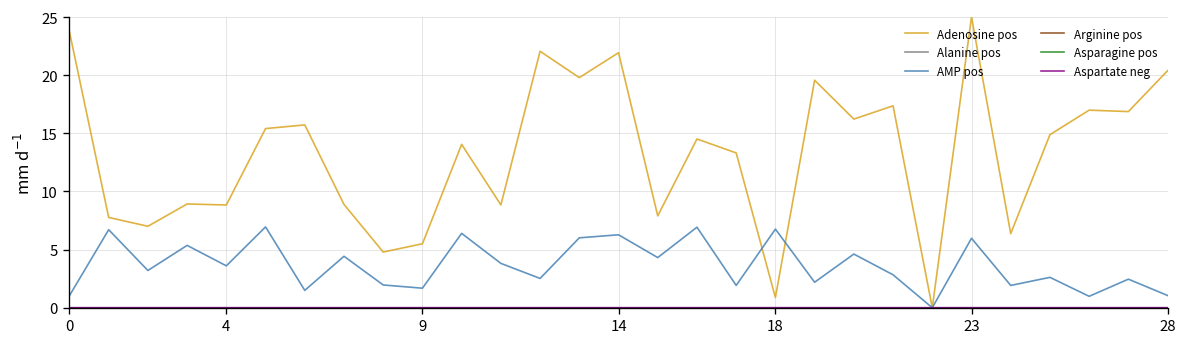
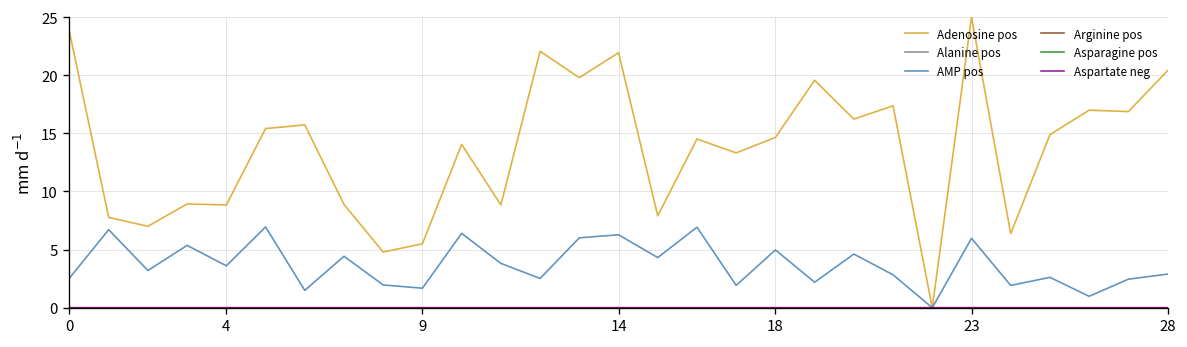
AMP pos, 0: 1 -> 3
Adenosine pos, 18: 1 -> 15
AMP pos, 18: 7 -> 5
AMP pos, 28: 1 -> 3
